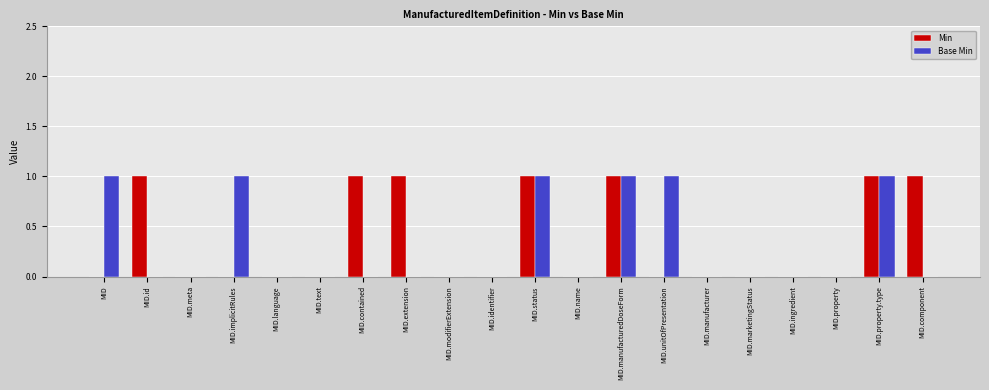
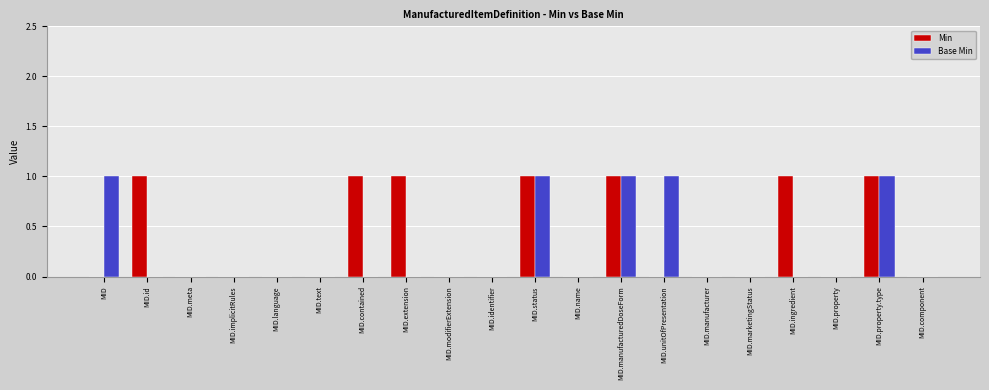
Base Min, MID.implicitRules: 1 -> 0
Min, MID.ingredient: 0 -> 1
Min, MID.component: 1 -> 0
